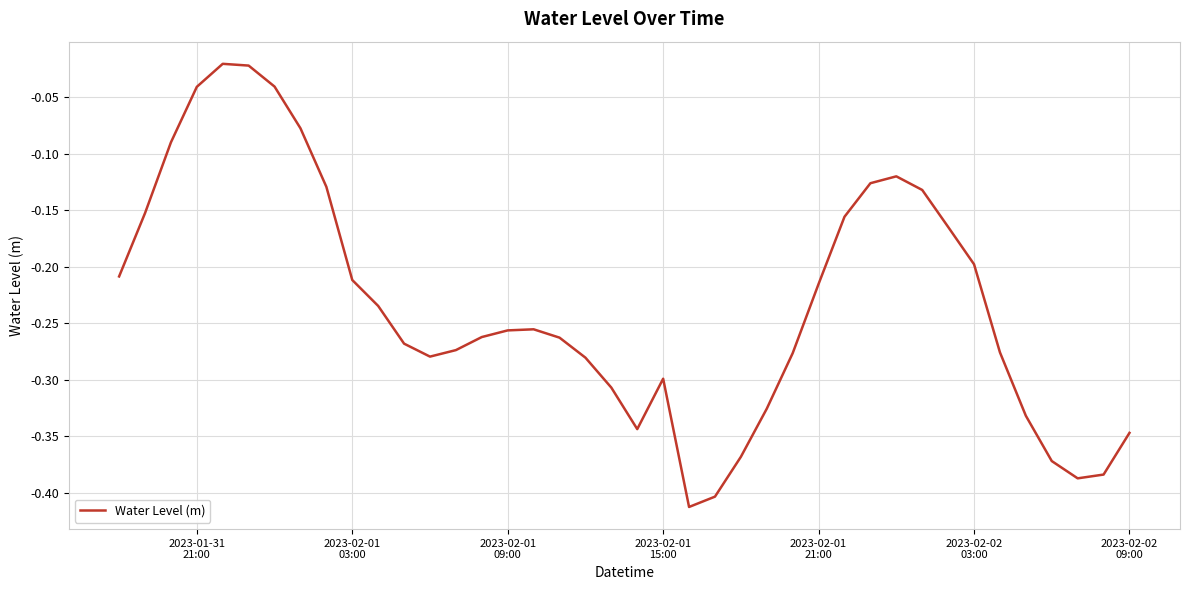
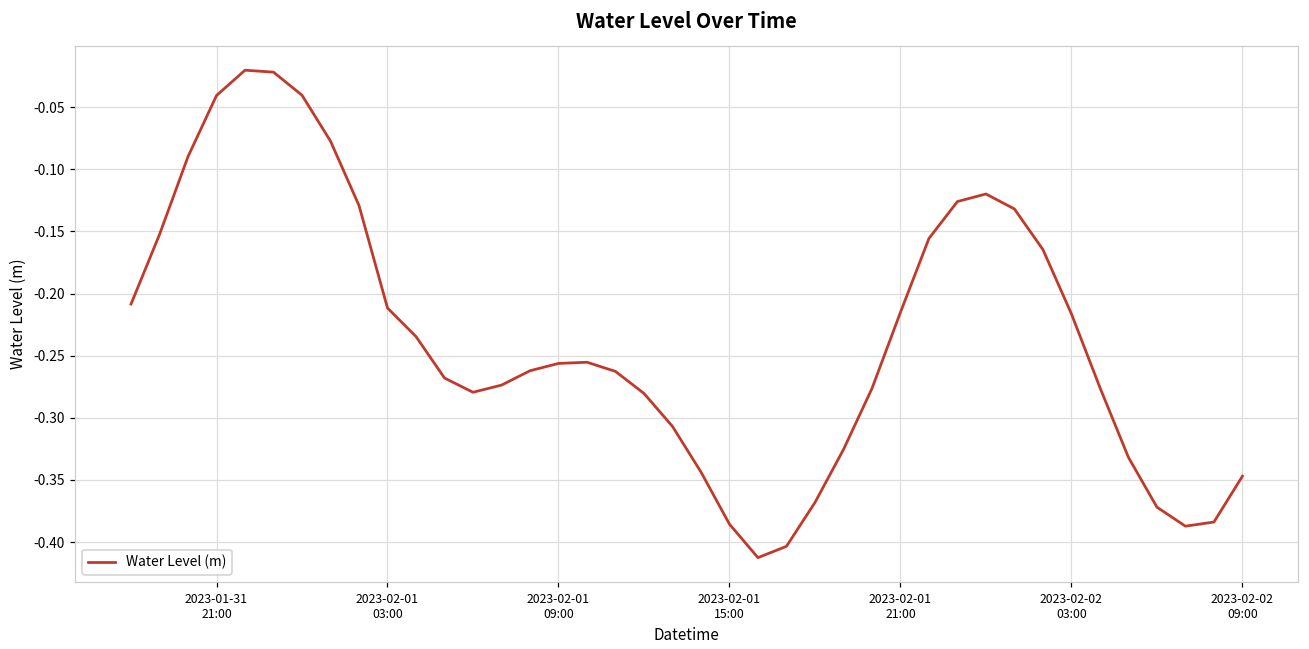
2023-02-01 15:00: -0.299 -> -0.386
2023-02-02 03:00: -0.198 -> -0.216
